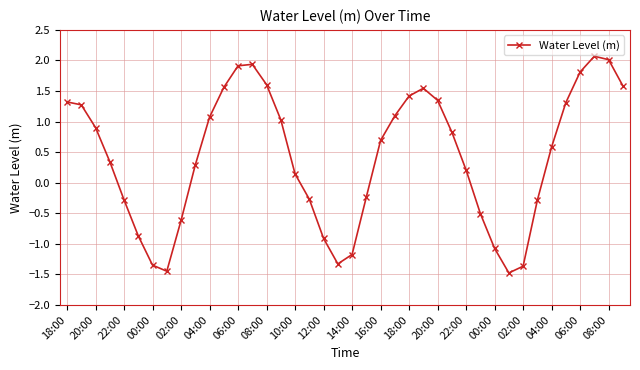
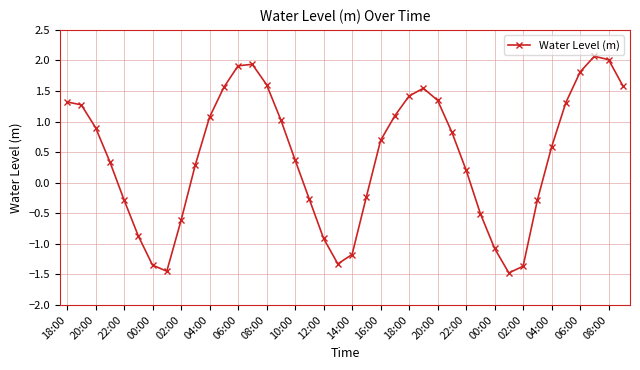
10:00: 0.1 -> 0.4
